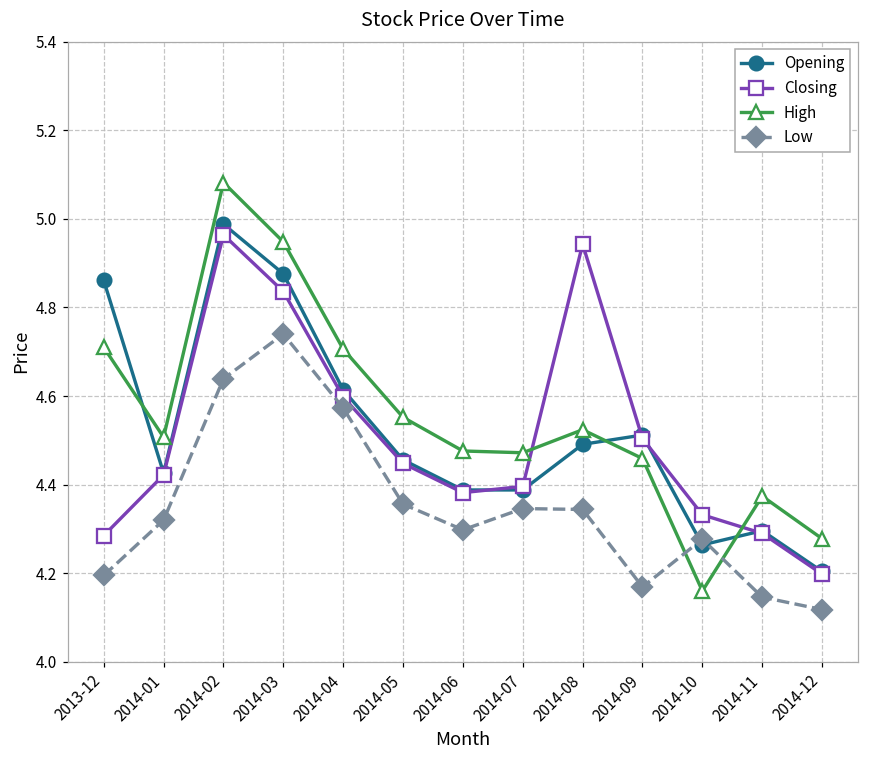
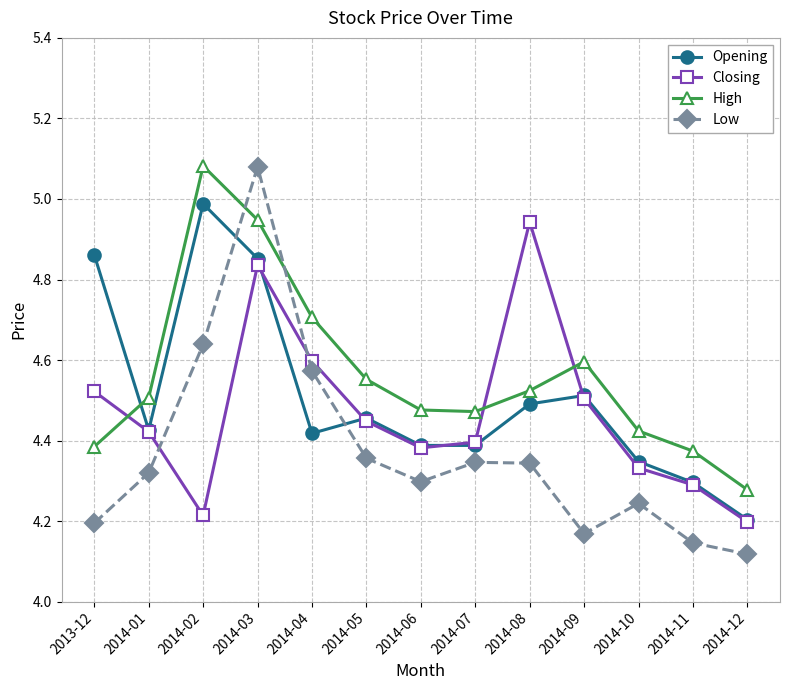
Closing, 2013-12: 4.29 -> 4.52
High, 2013-12: 4.71 -> 4.39
Closing, 2014-02: 4.96 -> 4.21
Opening, 2014-03: 4.88 -> 4.85
Low, 2014-03: 4.74 -> 5.08
Opening, 2014-04: 4.61 -> 4.42
High, 2014-09: 4.46 -> 4.60
Opening, 2014-10: 4.26 -> 4.35
High, 2014-10: 4.16 -> 4.42
Low, 2014-10: 4.28 -> 4.24
